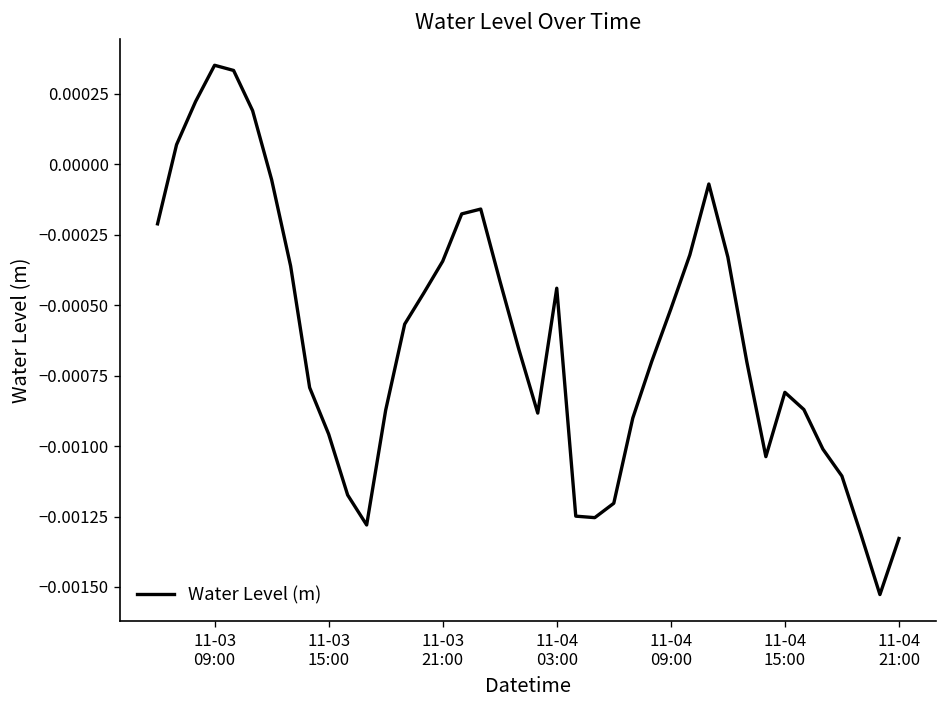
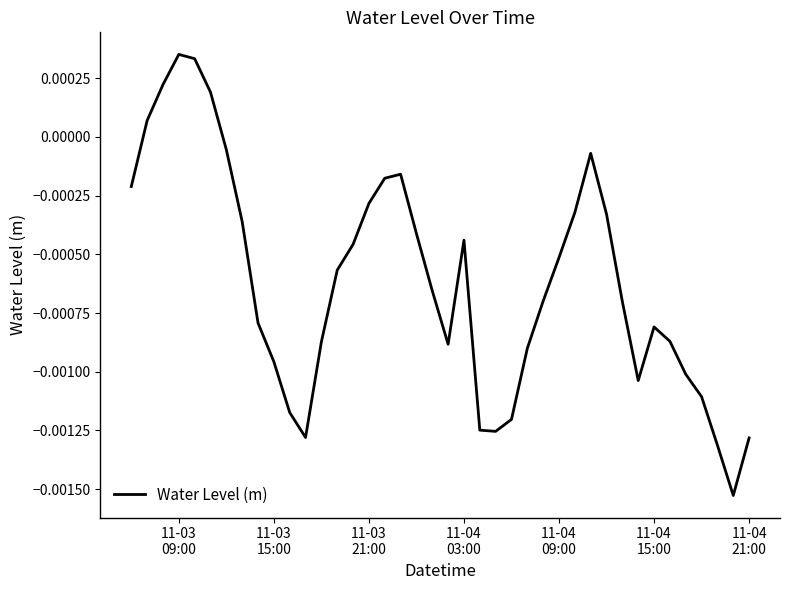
11-03 21:00: -0.00034 -> -0.00028
11-04 21:00: -0.00133 -> -0.00128
